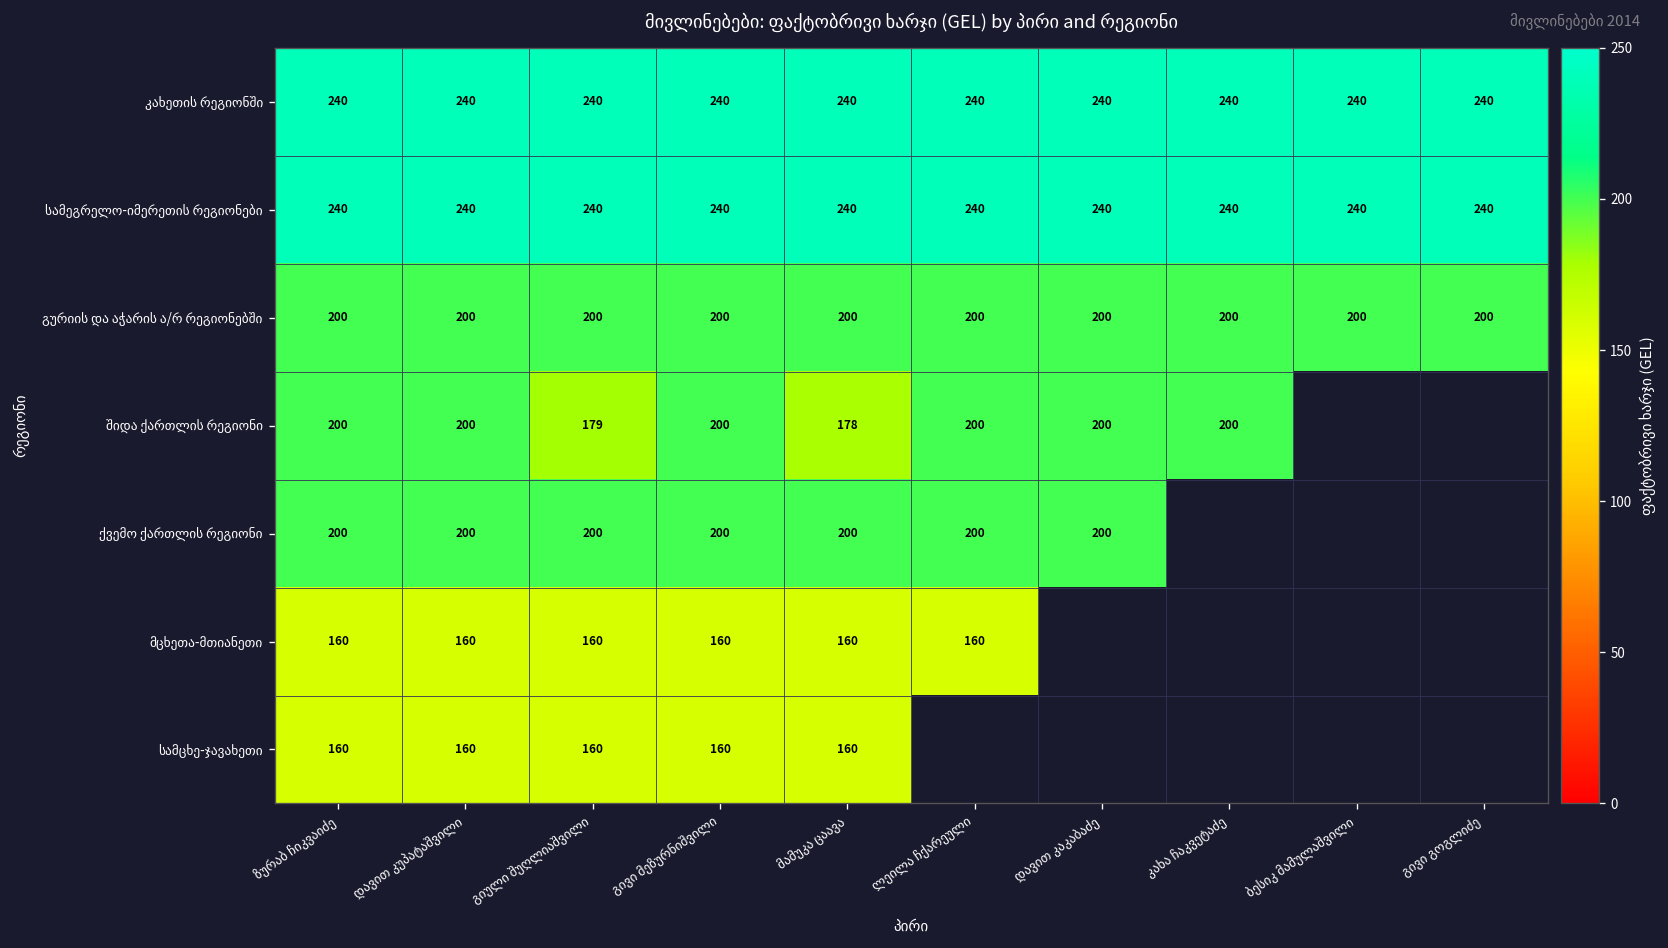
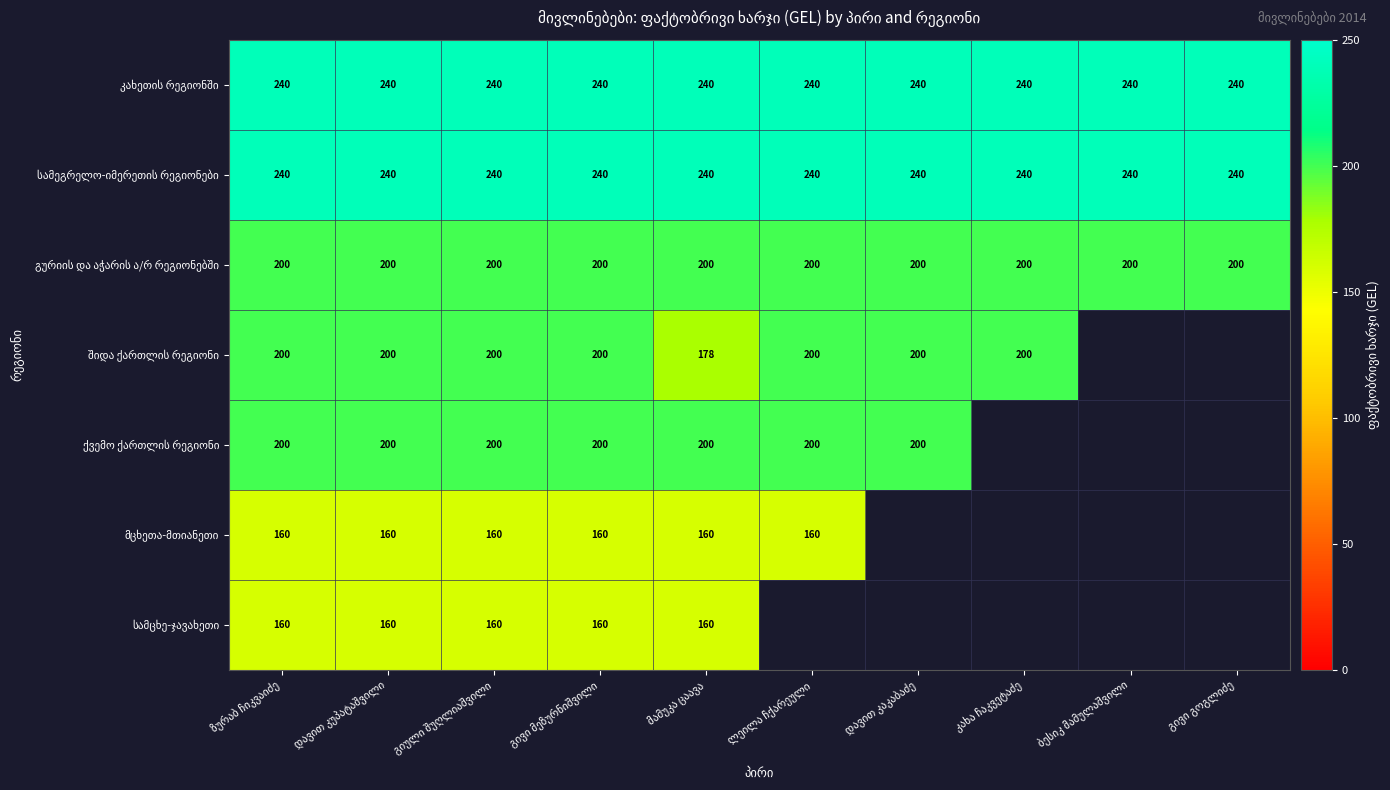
შიდა ქართლის რეგიონი, გიული შუღლიაშვილი: 179 -> 200
